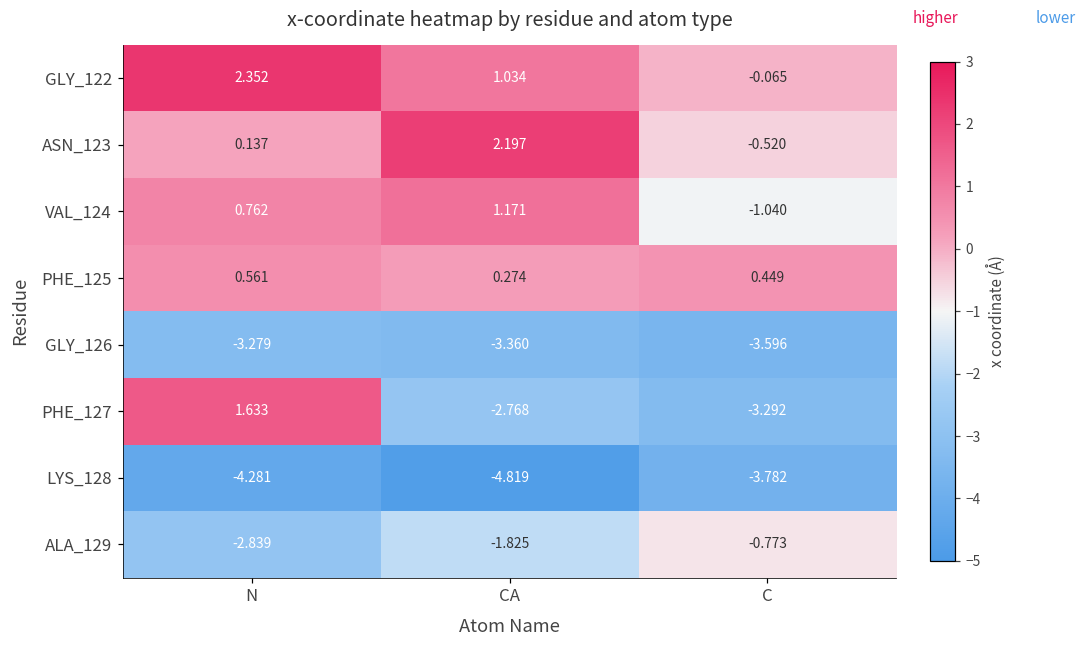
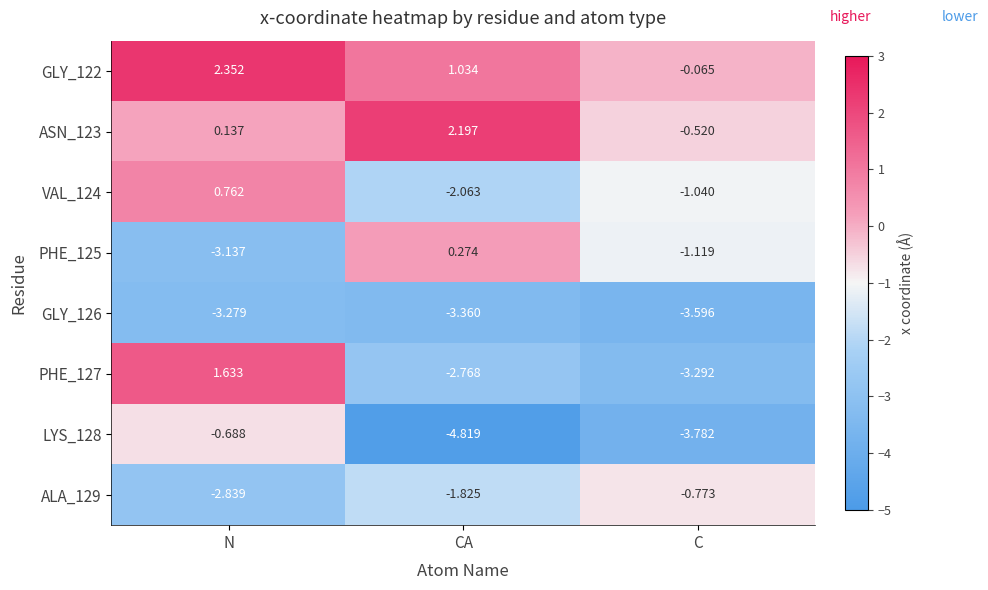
VAL_124, CA: 1.171 -> -2.063
PHE_125, N: 0.561 -> -3.137
PHE_125, C: 0.449 -> -1.119
LYS_128, N: -4.281 -> -0.688
